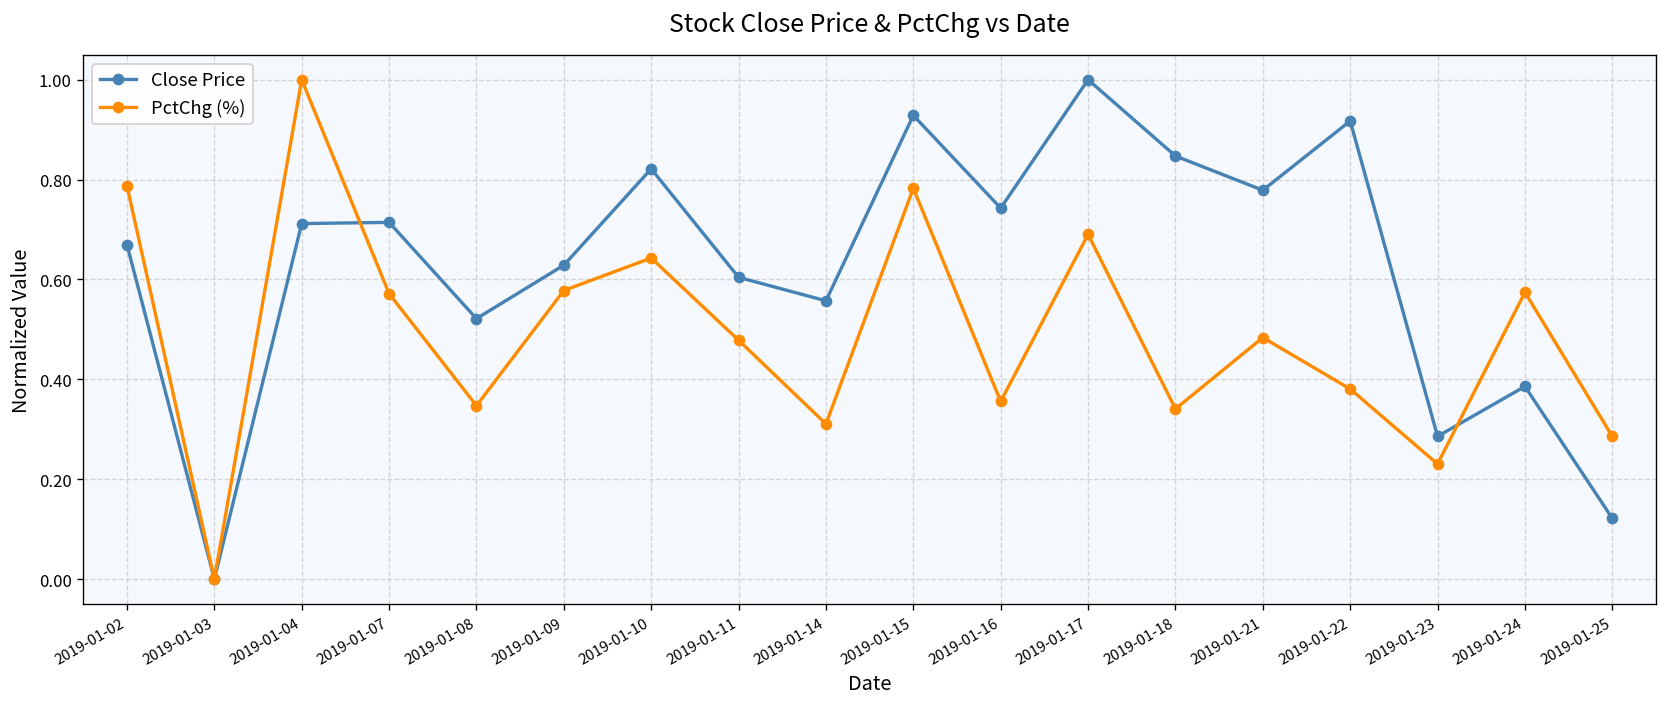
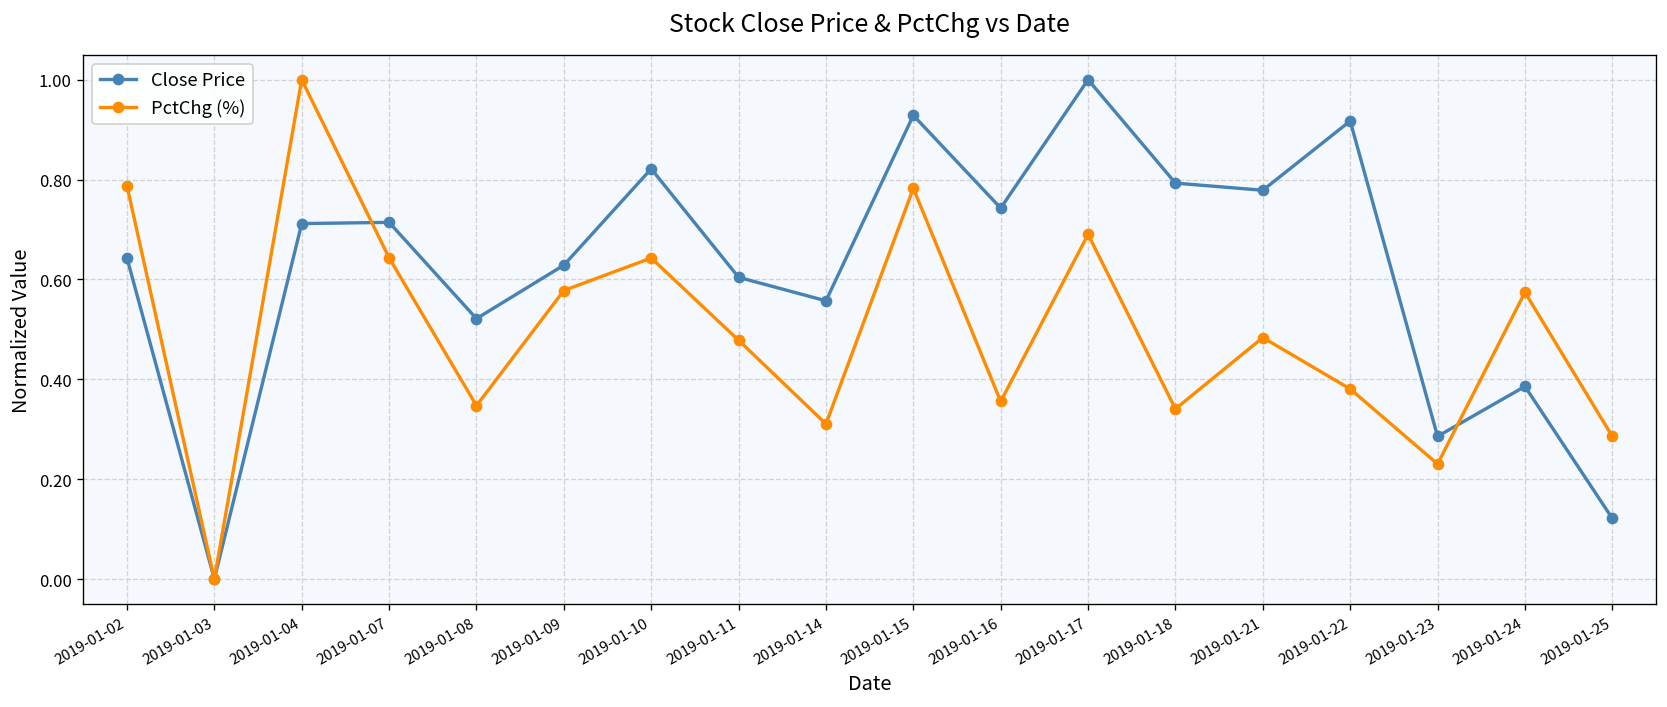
Close Price, 2019-01-02: 0.67 -> 0.64
PctChg (%), 2019-01-07: 0.57 -> 0.64
Close Price, 2019-01-18: 0.85 -> 0.79
